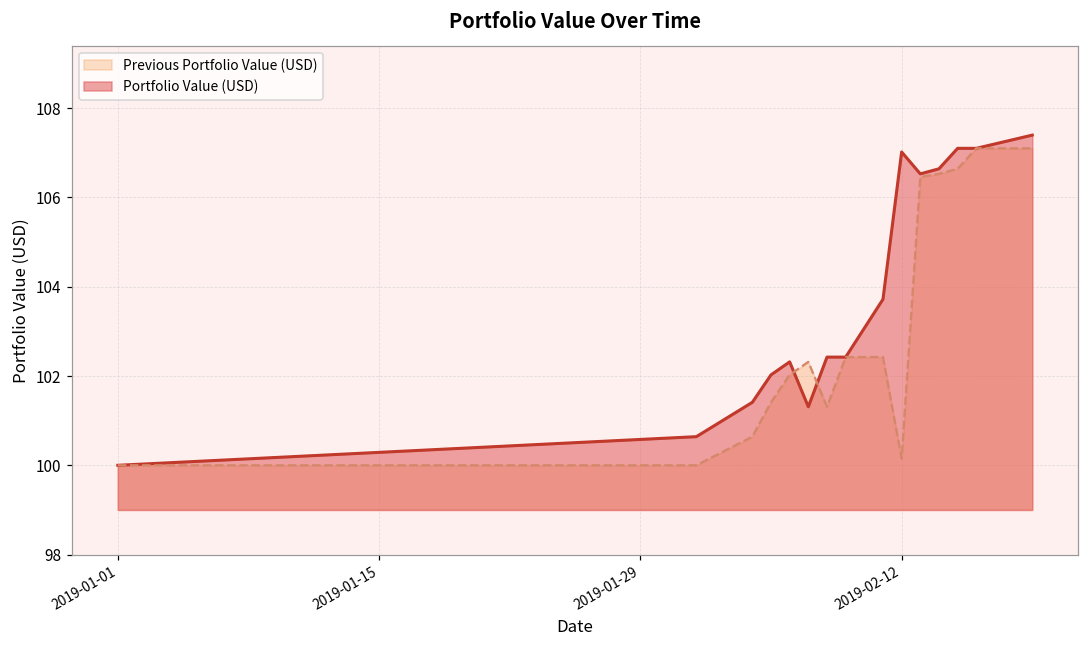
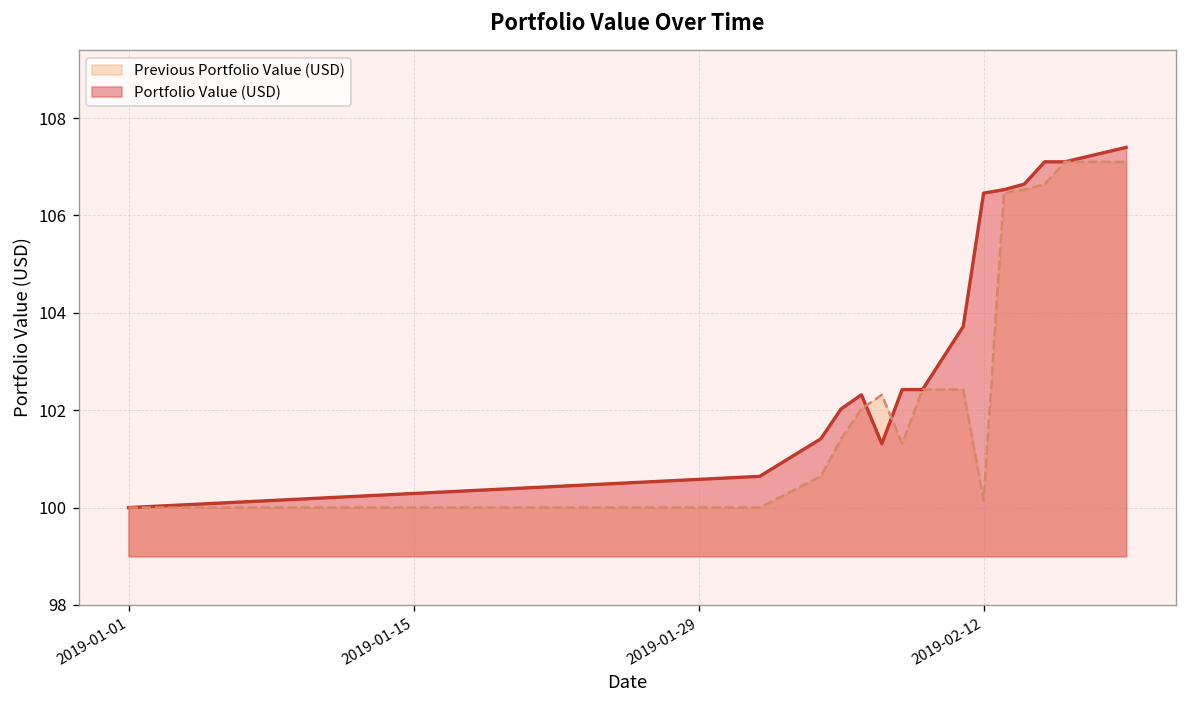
Portfolio Value (USD), 2019-02-12: 107.0 -> 106.5
